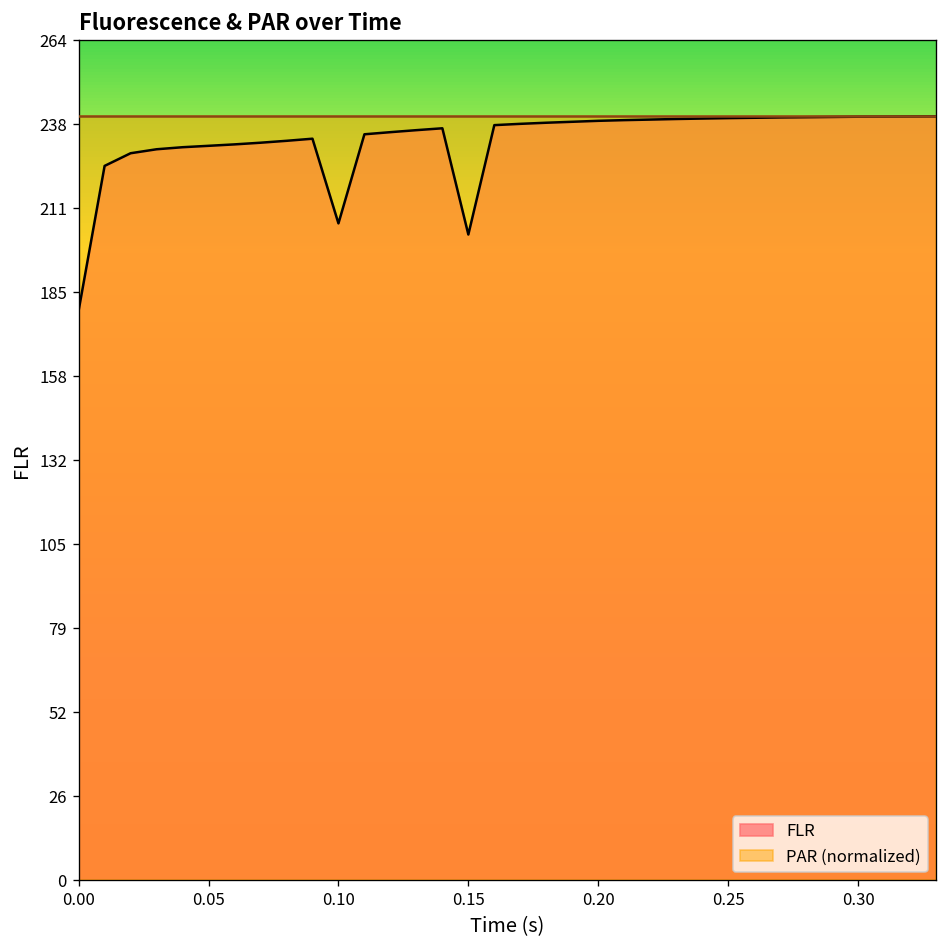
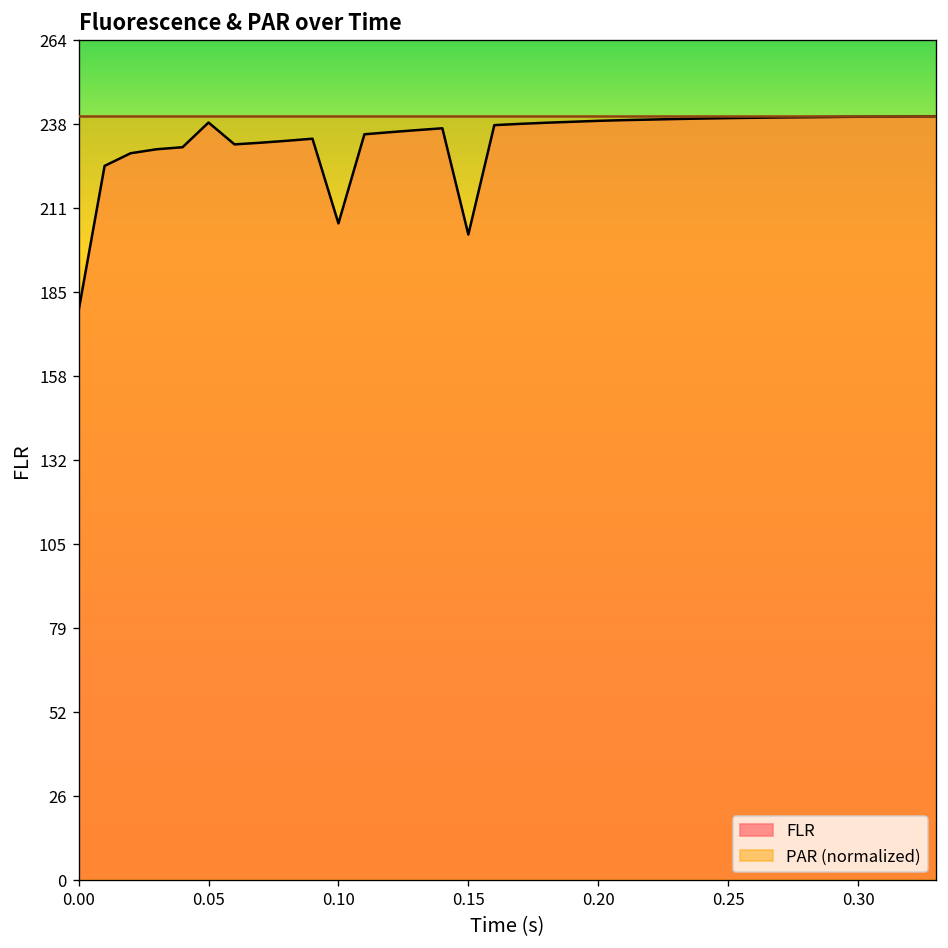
FLR, 0.05: 231 -> 238
